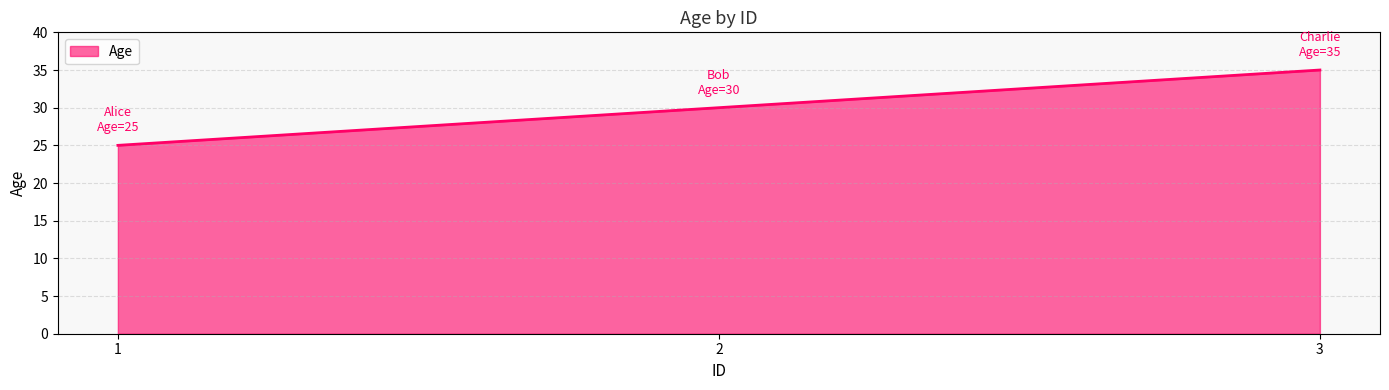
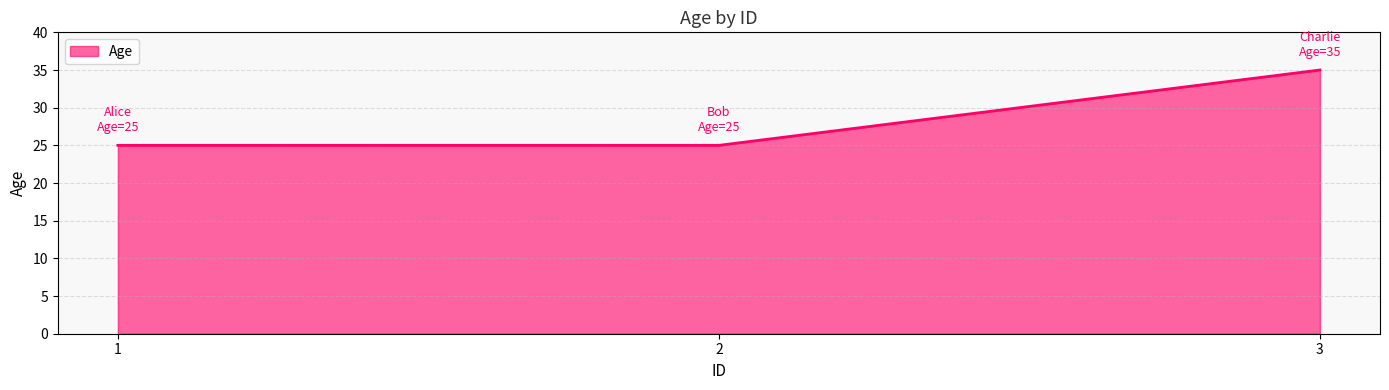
2: 30 -> 25
